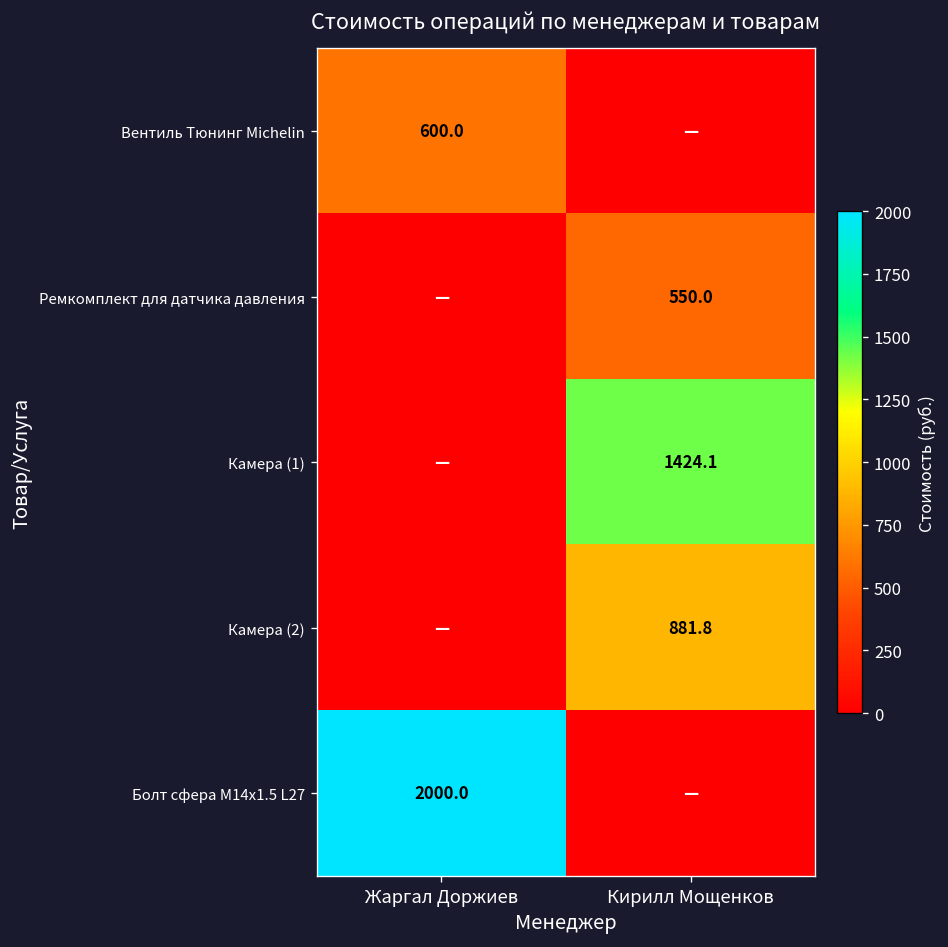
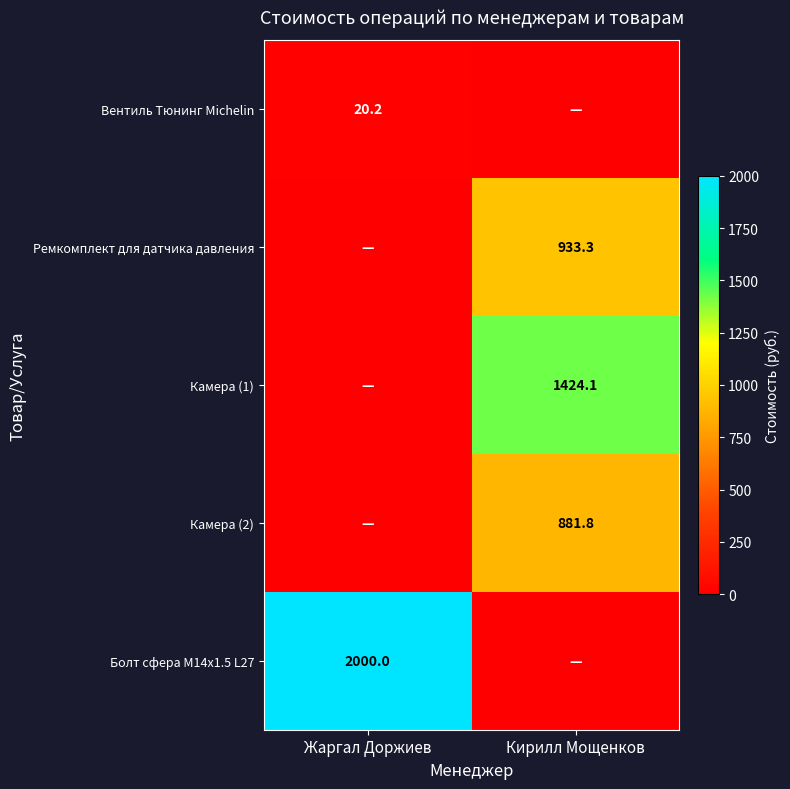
Вентиль Тюнинг Michelin, Жаргал Доржиев: 600.0 -> 20.2
Ремкомплект для датчика давления, Кирилл Мощенков: 550.0 -> 933.3
